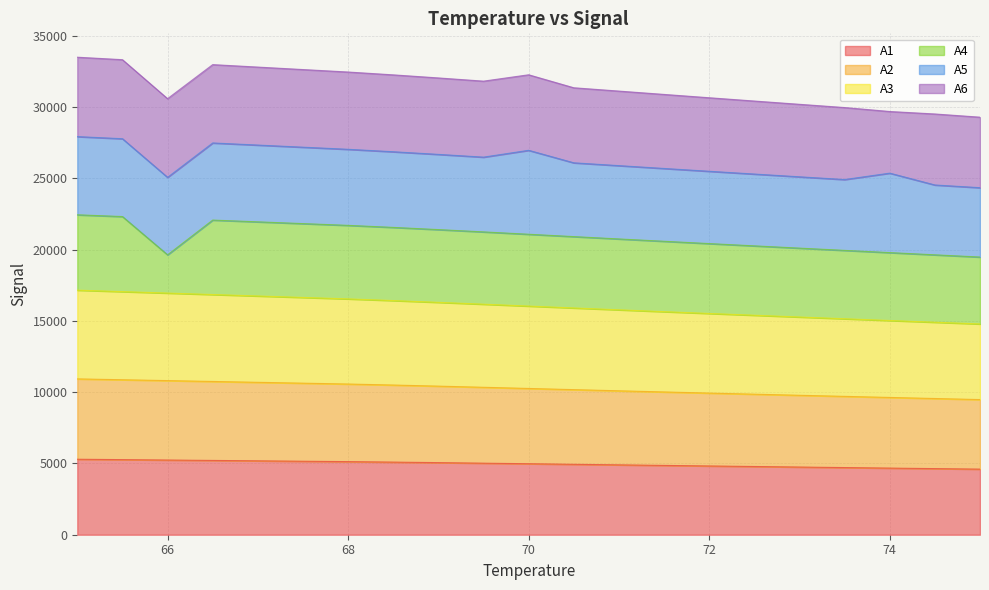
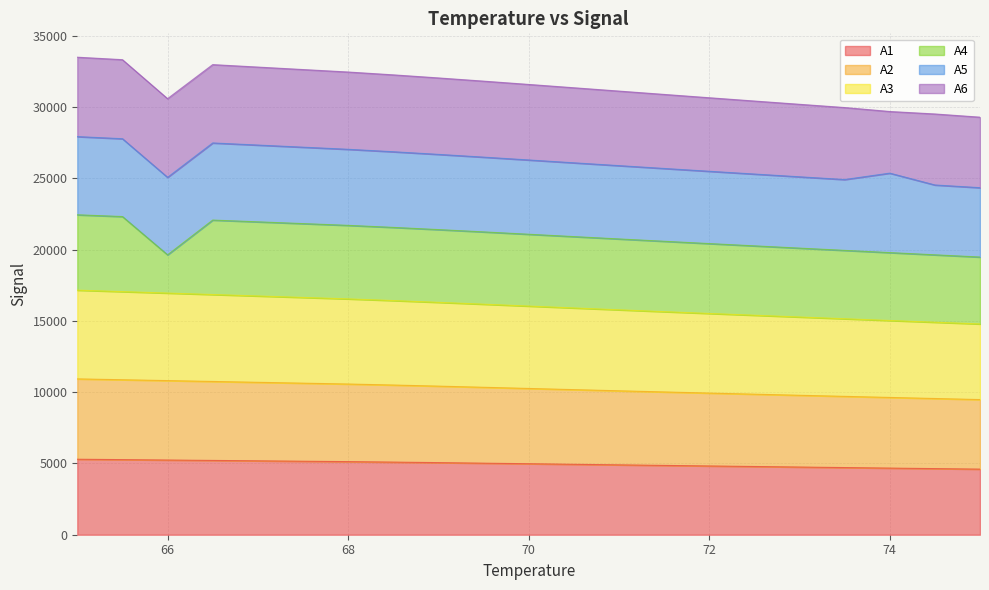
A5, 70: 5900 -> 5200
